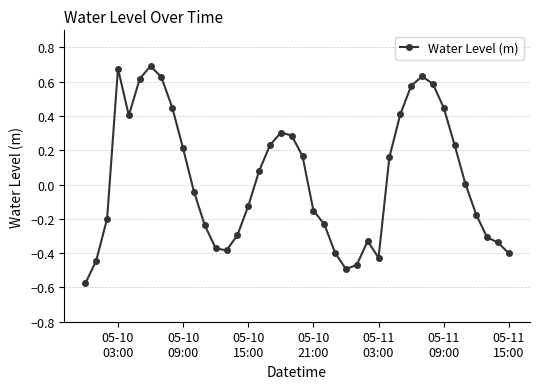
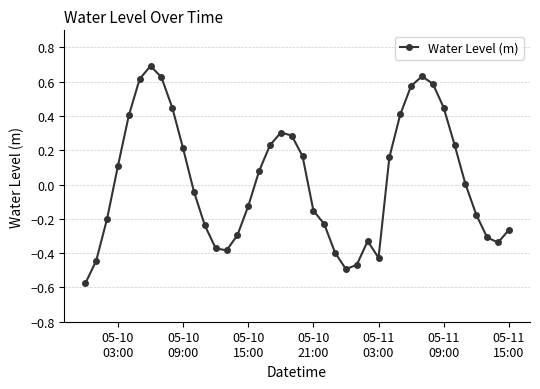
05-10 03:00: 0.68 -> 0.11
05-11 15:00: -0.40 -> -0.27
